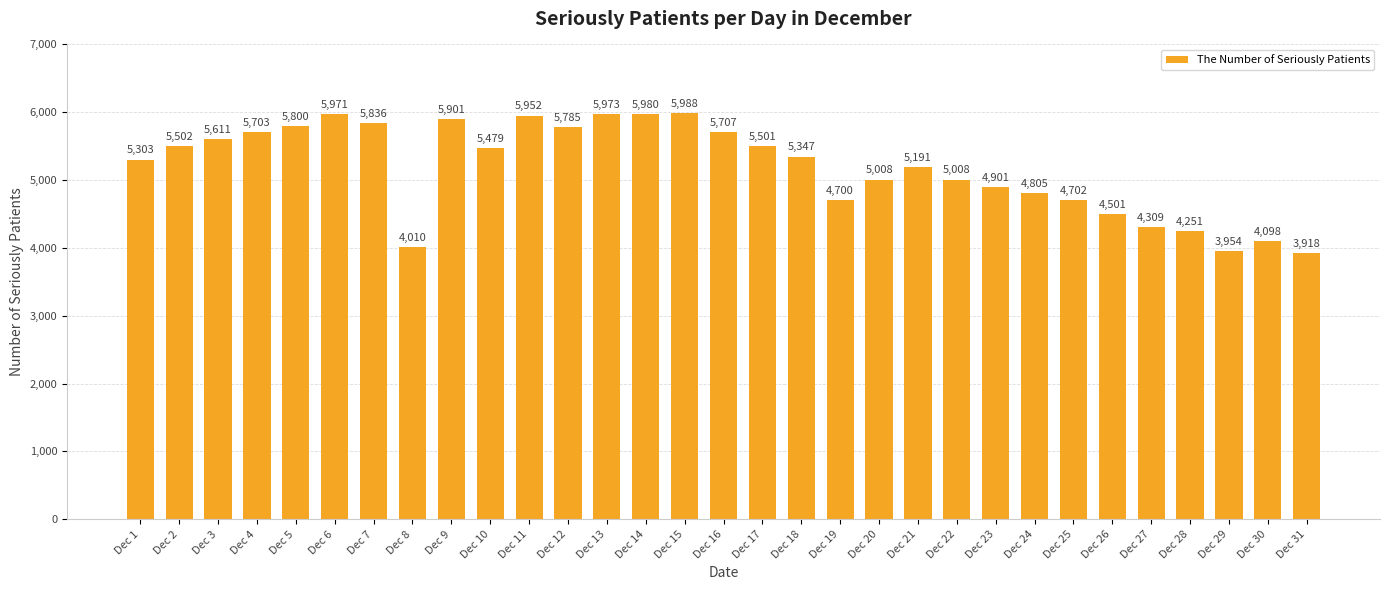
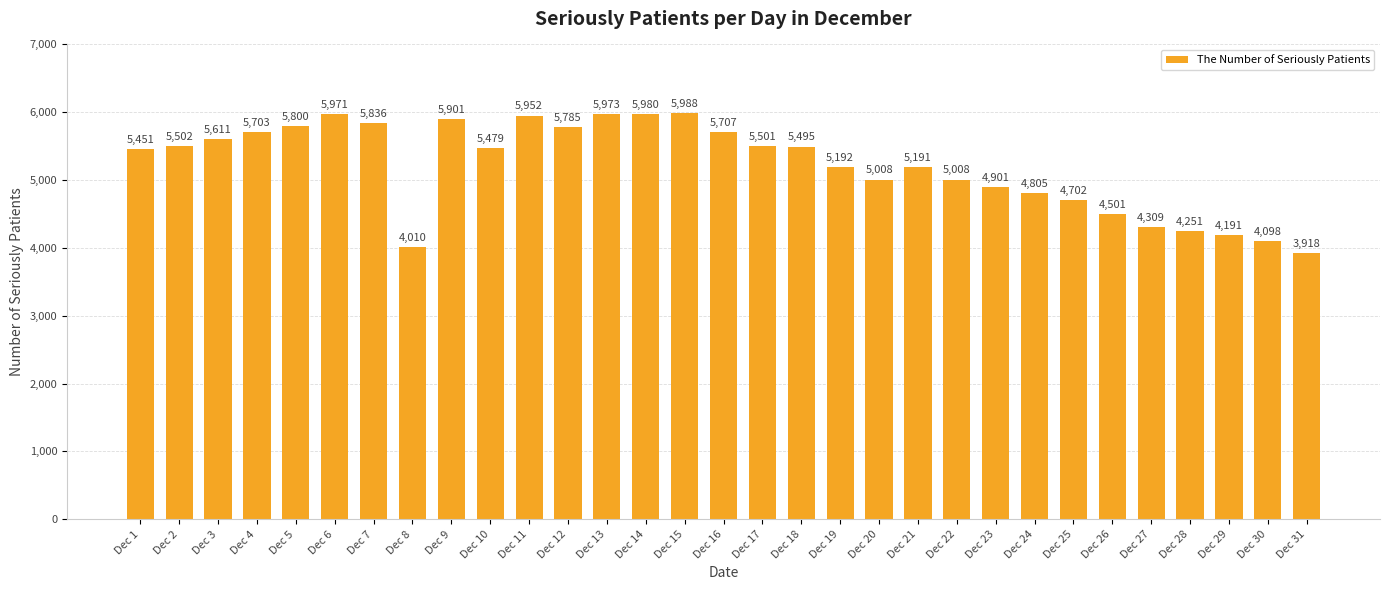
Dec 1: 5,303 -> 5,451
Dec 18: 5,347 -> 5,495
Dec 19: 4,700 -> 5,192
Dec 29: 3,954 -> 4,191
